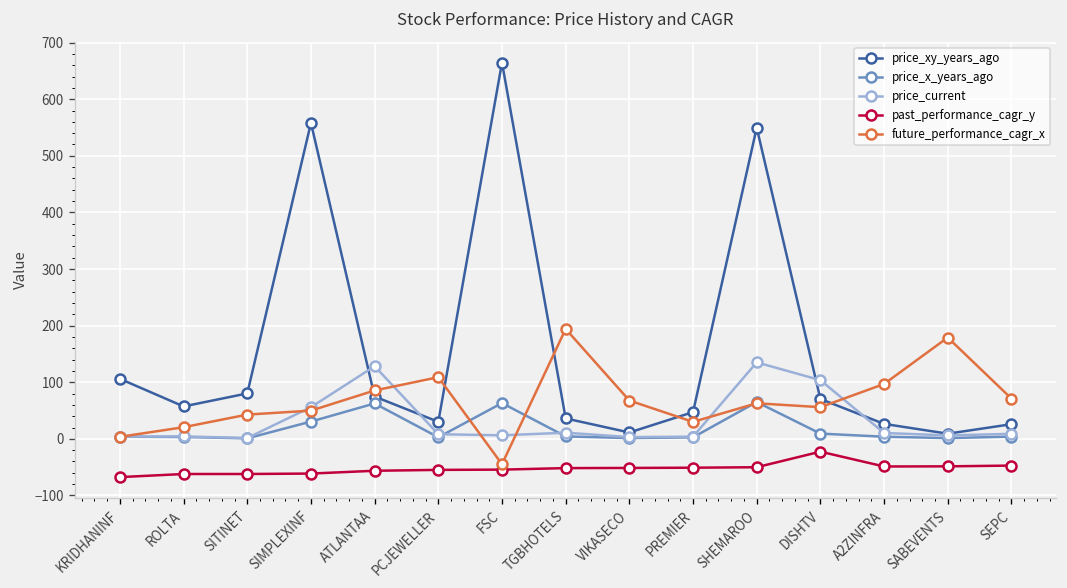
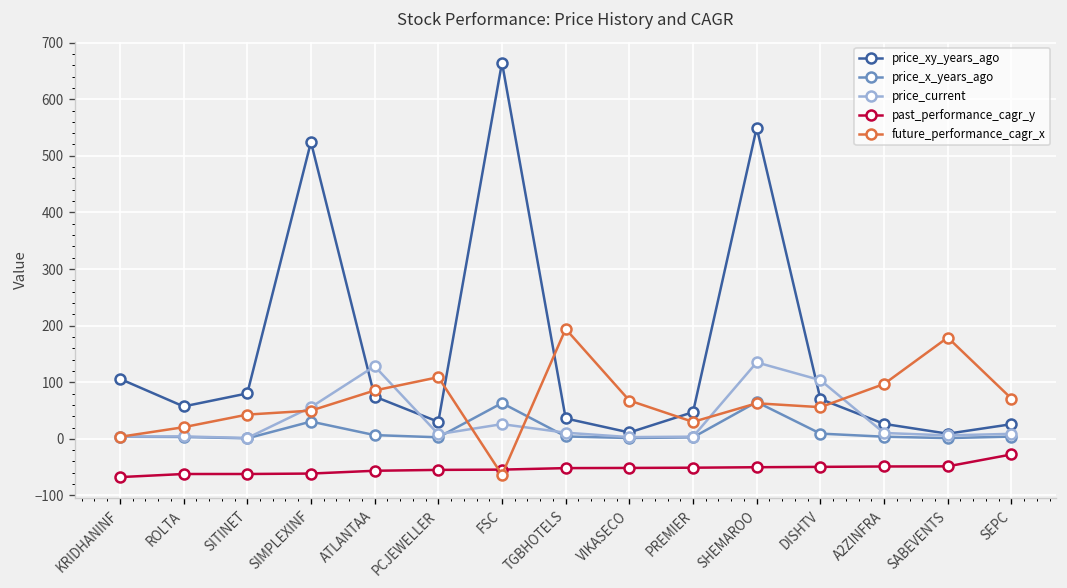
price_xy_years_ago, SIMPLEXINF: 560 -> 520
price_x_years_ago, ATLANTAA: 60 -> 10
price_current, FSC: 10 -> 30
future_performance_cagr_x, FSC: -40 -> -60
past_performance_cagr_y, DISHTV: -20 -> -50
past_performance_cagr_y, SEPC: -50 -> -30
